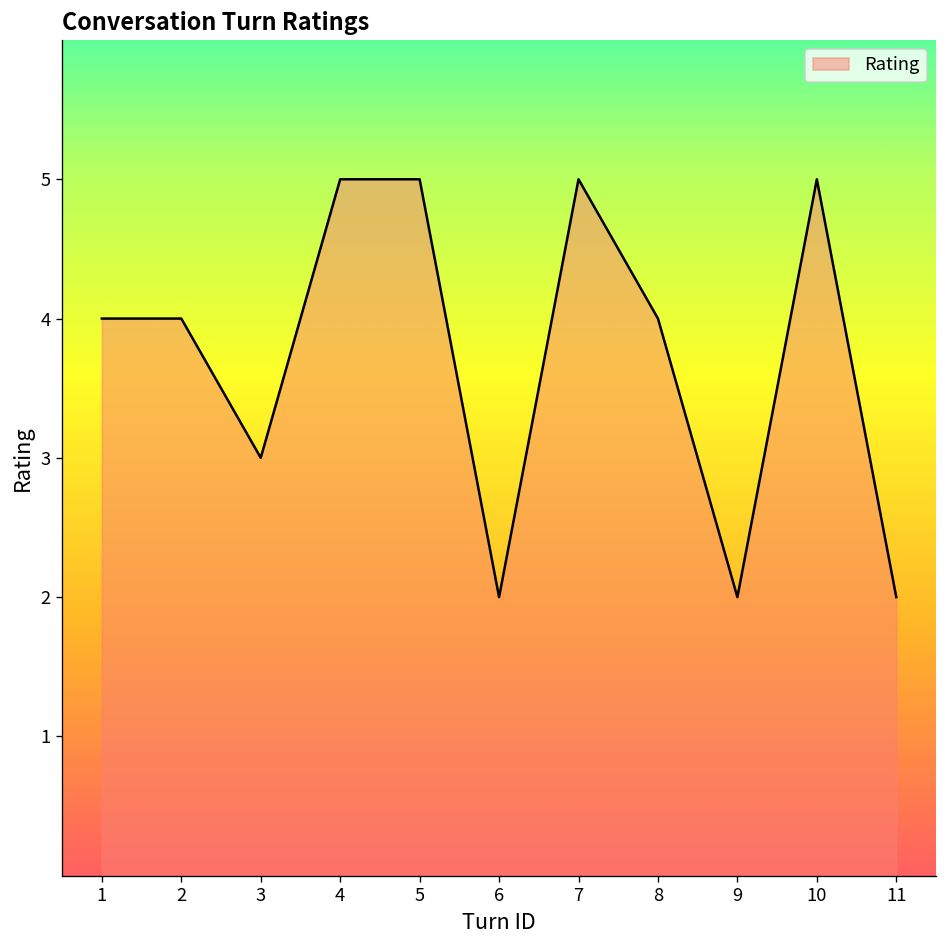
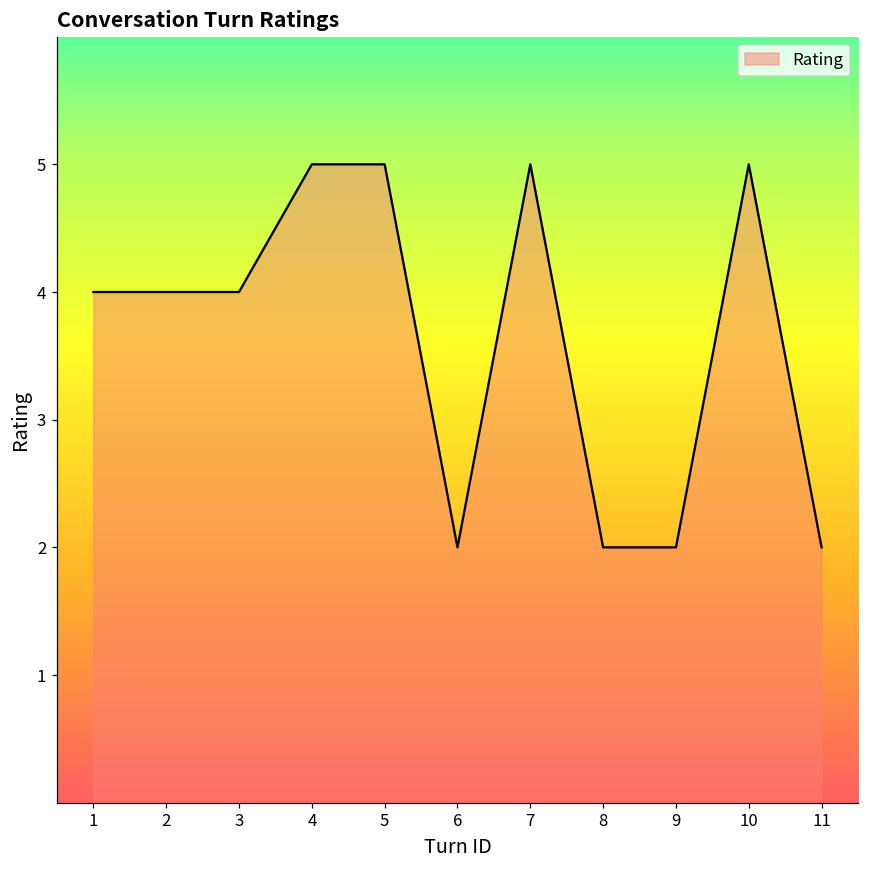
3: 3 -> 4
8: 4 -> 2
